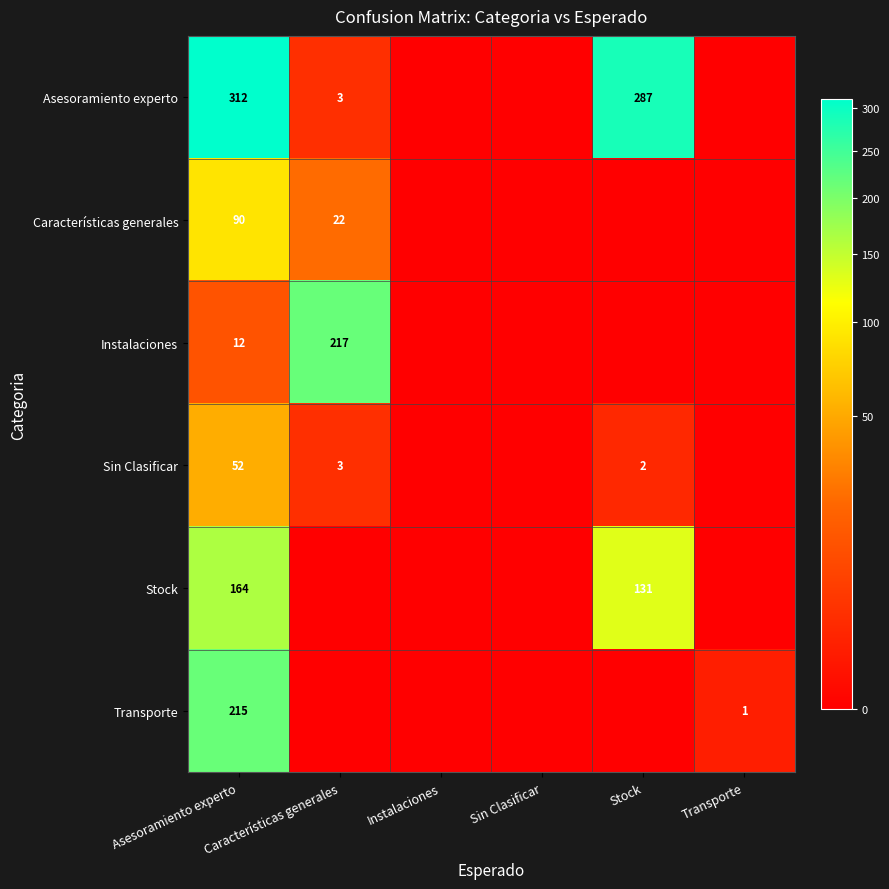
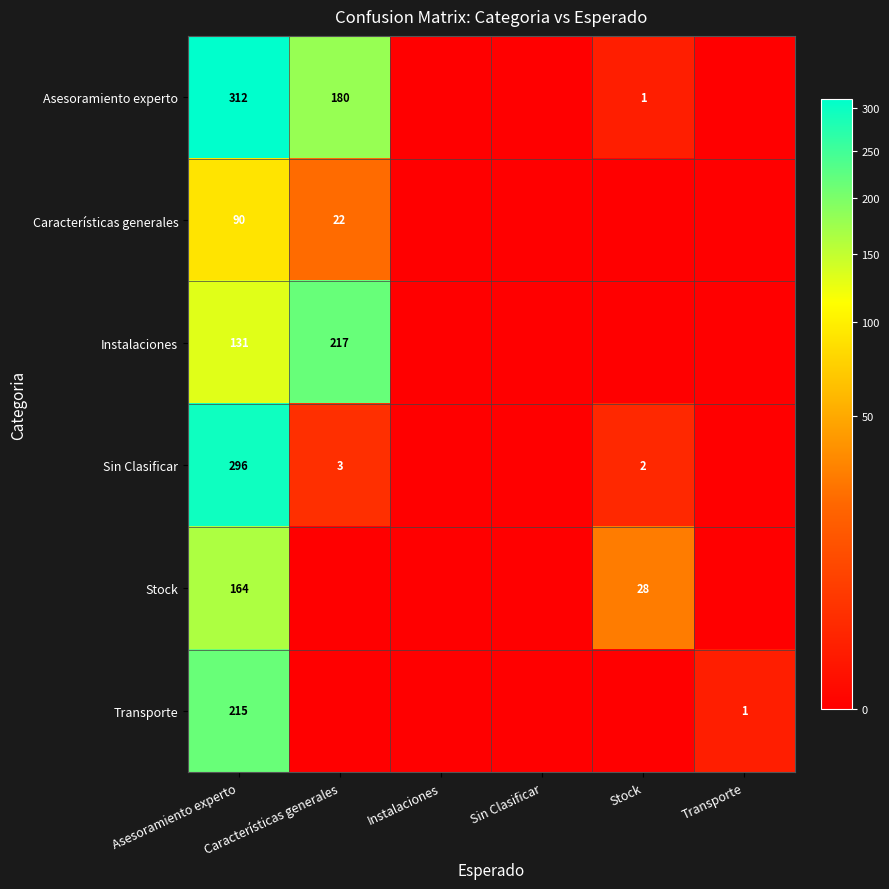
Asesoramiento experto, Características generales: 3 -> 180
Asesoramiento experto, Stock: 287 -> 1
Instalaciones, Asesoramiento experto: 12 -> 131
Sin Clasificar, Asesoramiento experto: 52 -> 296
Stock, Stock: 131 -> 28
